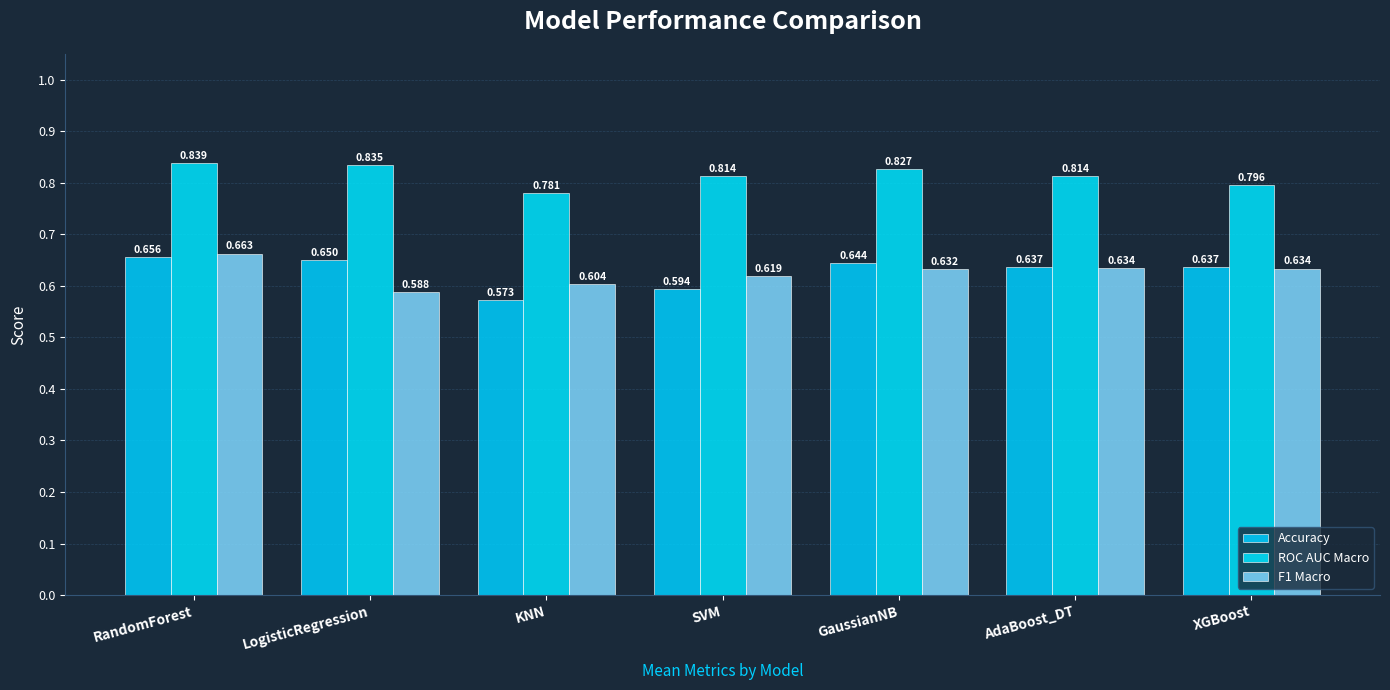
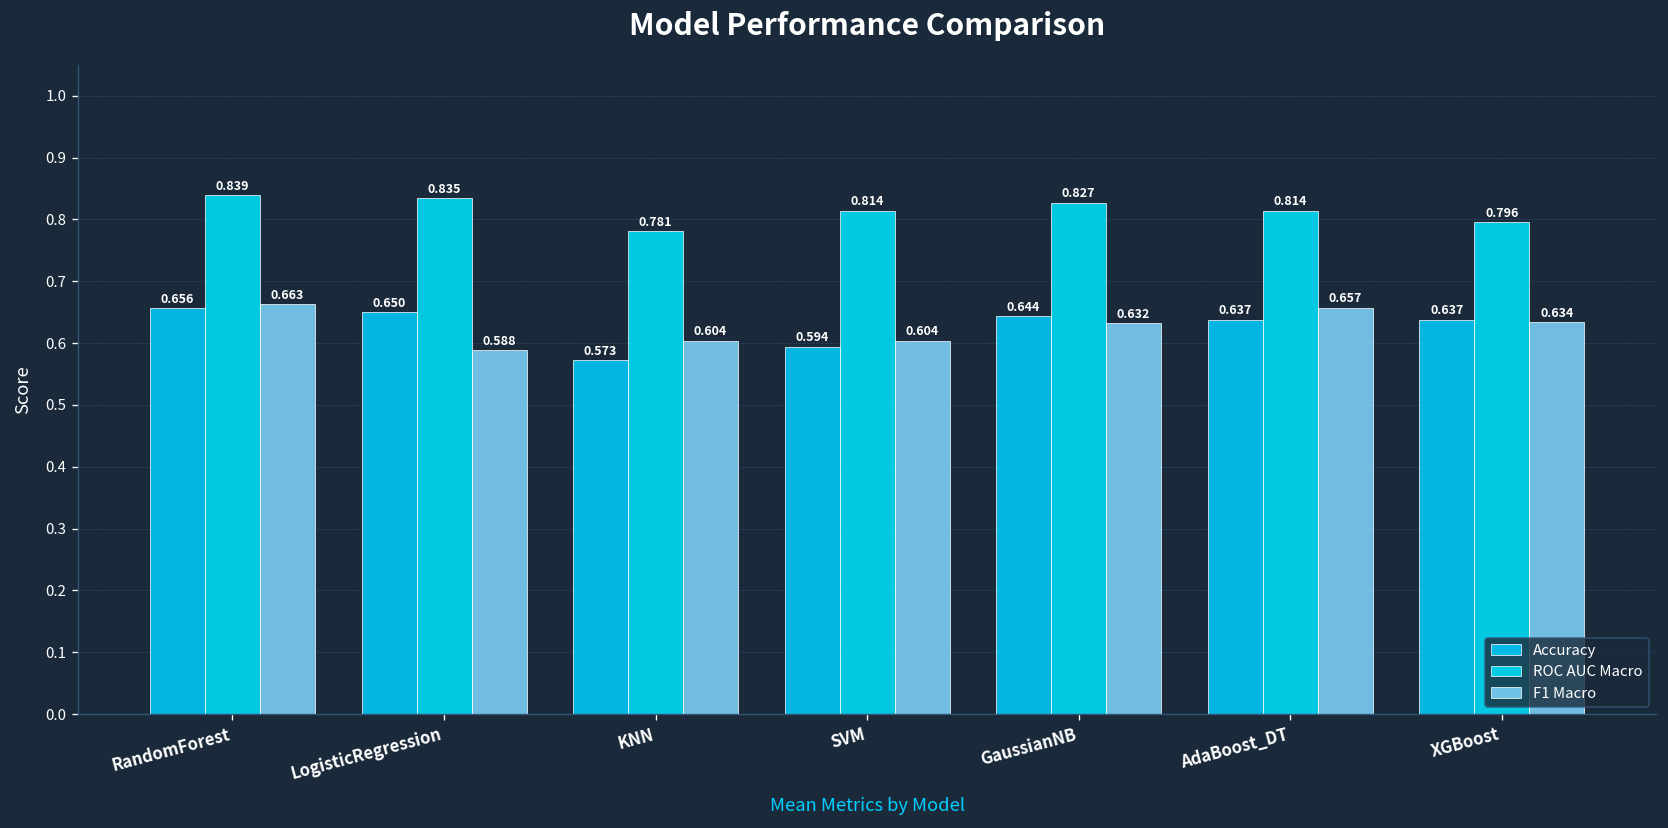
F1 Macro, SVM: 0.619 -> 0.604
F1 Macro, AdaBoost_DT: 0.634 -> 0.657
